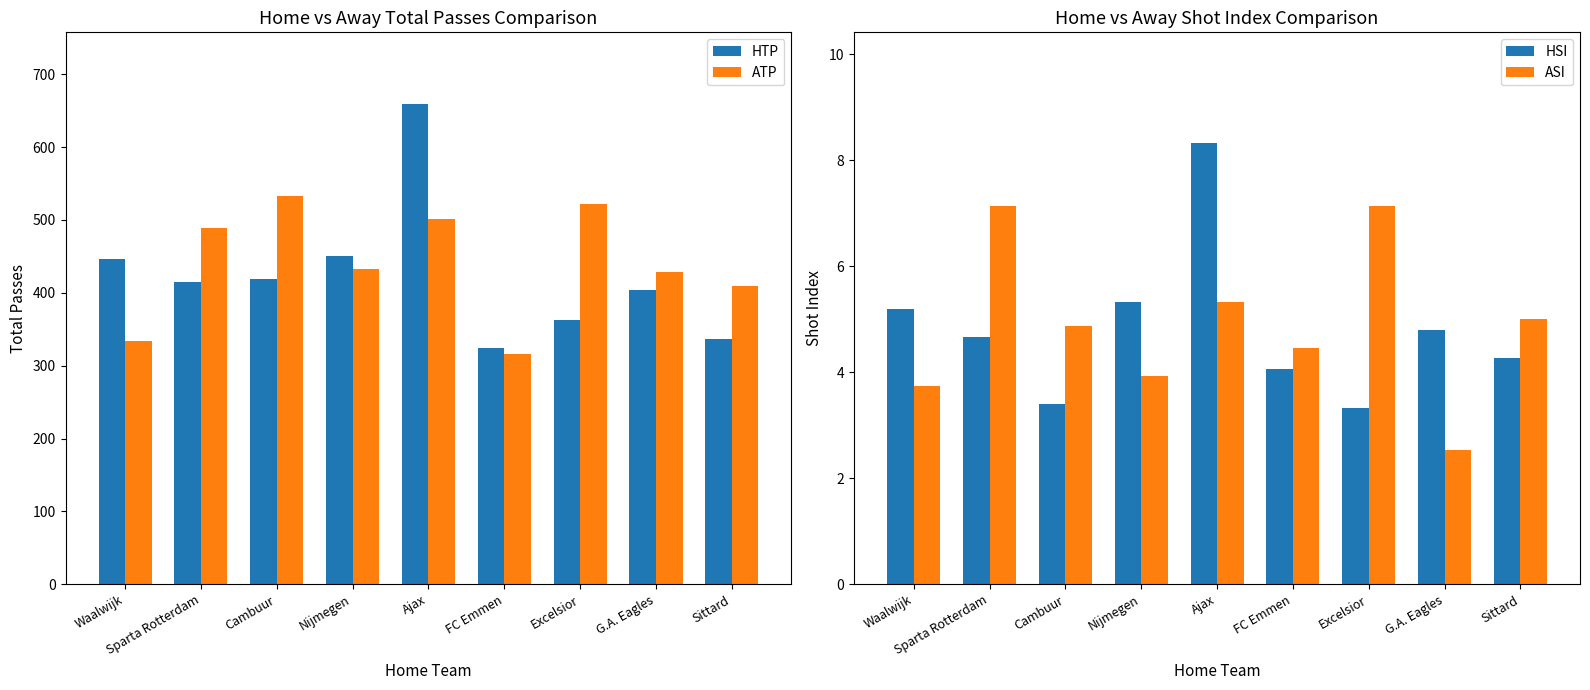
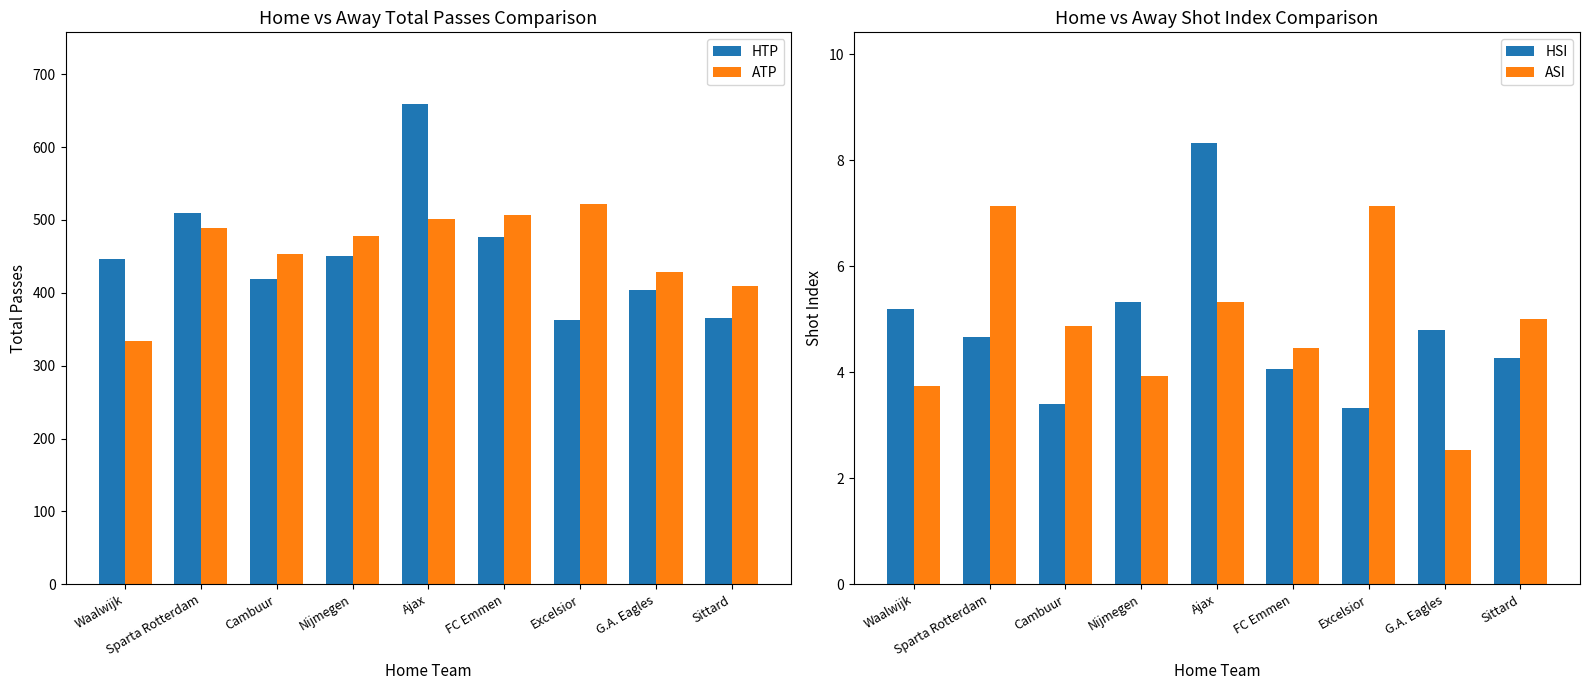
Home vs Away Total Passes Comparison, HTP, Sparta Rotterdam: 410 -> 510
Home vs Away Total Passes Comparison, ATP, Cambuur: 530 -> 450
Home vs Away Total Passes Comparison, ATP, Nijmegen: 430 -> 480
Home vs Away Total Passes Comparison, HTP, FC Emmen: 320 -> 480
Home vs Away Total Passes Comparison, ATP, FC Emmen: 320 -> 510
Home vs Away Total Passes Comparison, HTP, Sittard: 340 -> 370
